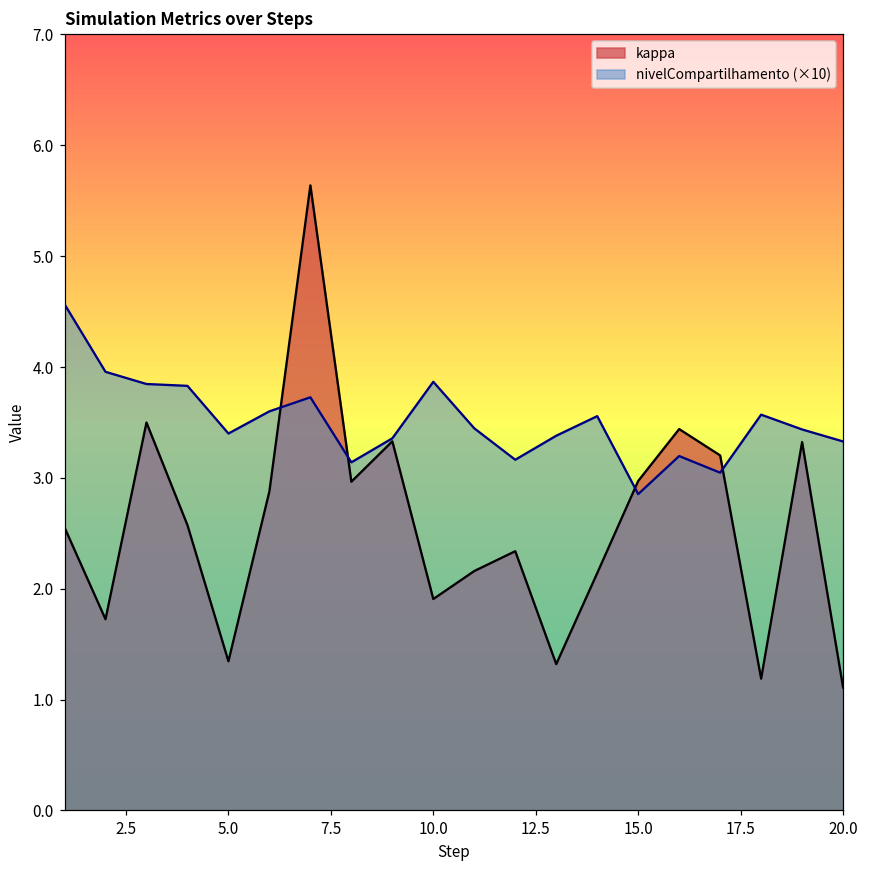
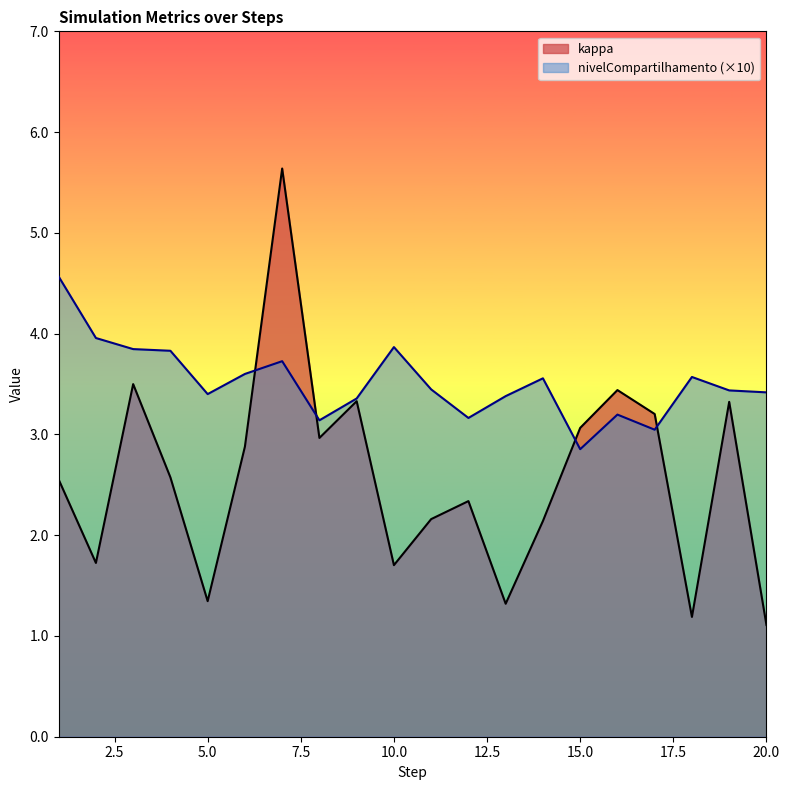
kappa, 10.0: 1.91 -> 1.70
kappa, 15.0: 2.97 -> 3.06
nivelCompartilhamento (×10), 20.0: 3.33 -> 3.42
